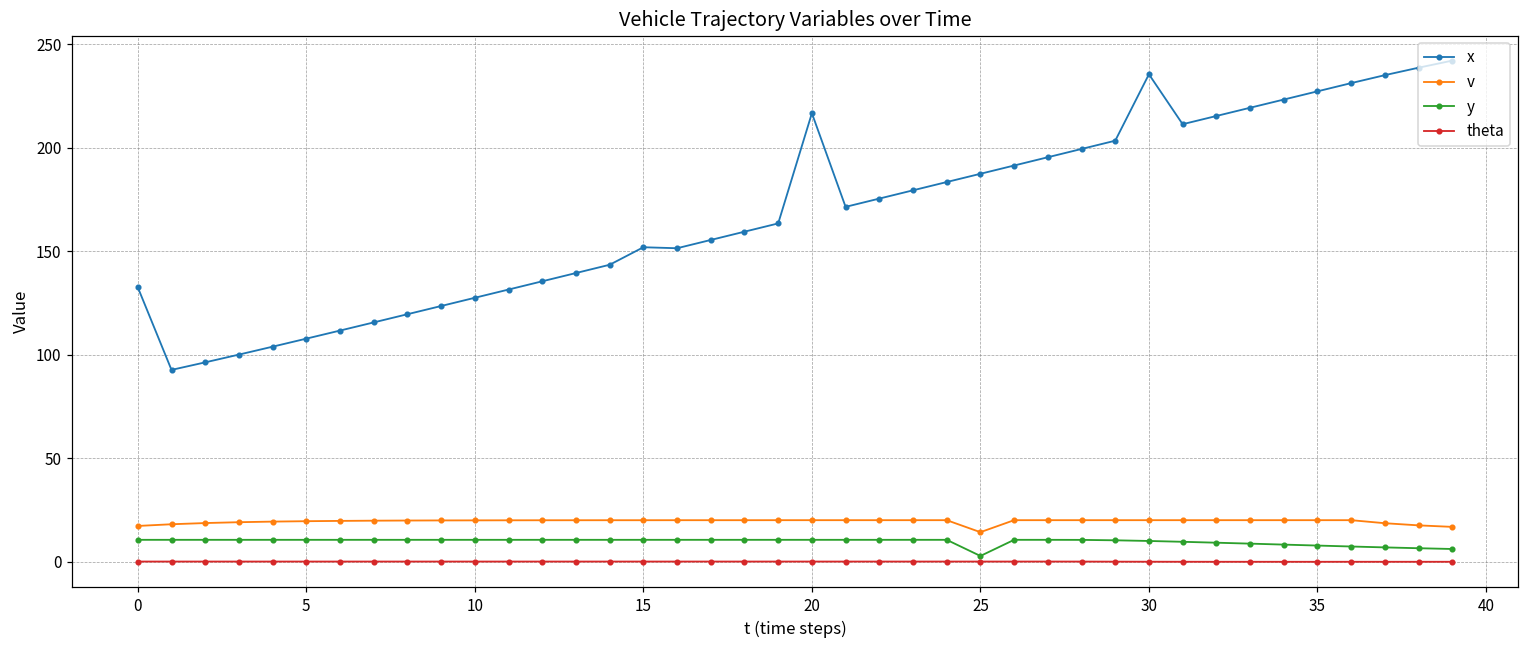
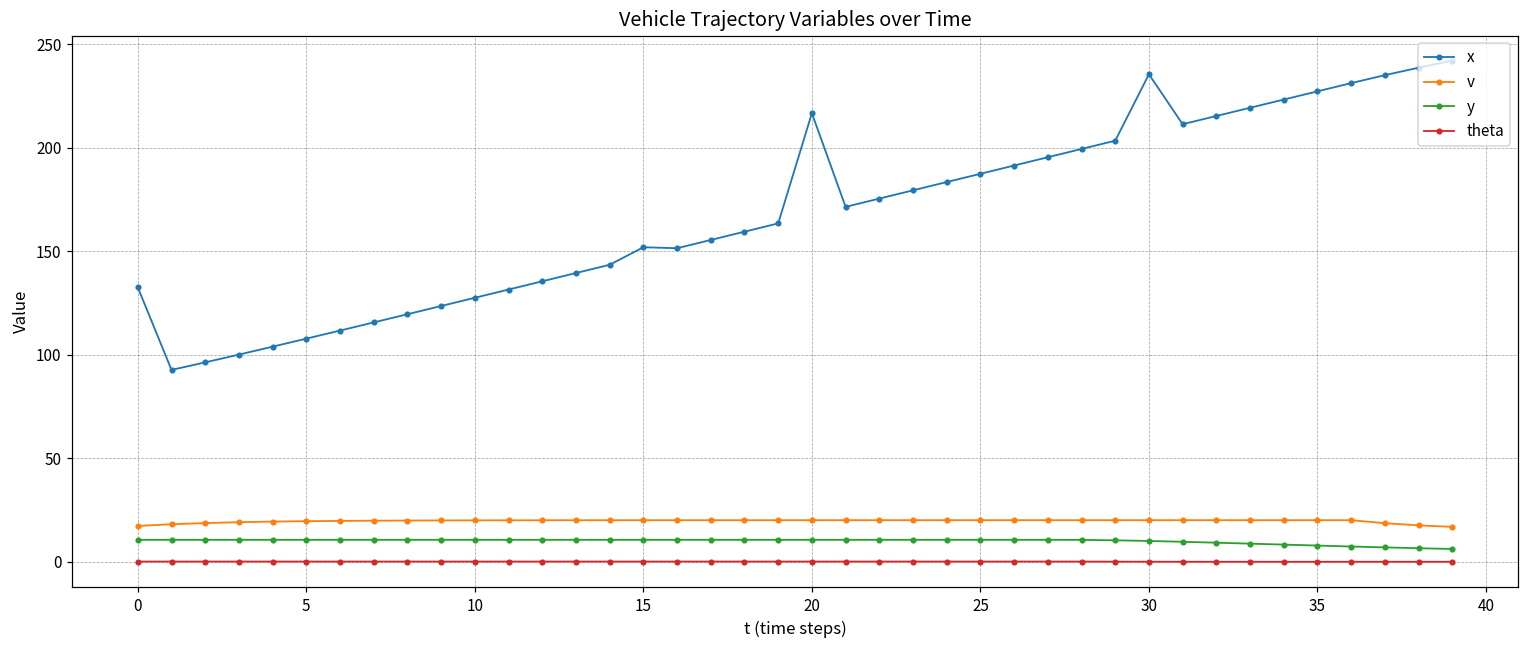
v, 25: 14 -> 20
y, 25: 3 -> 11
